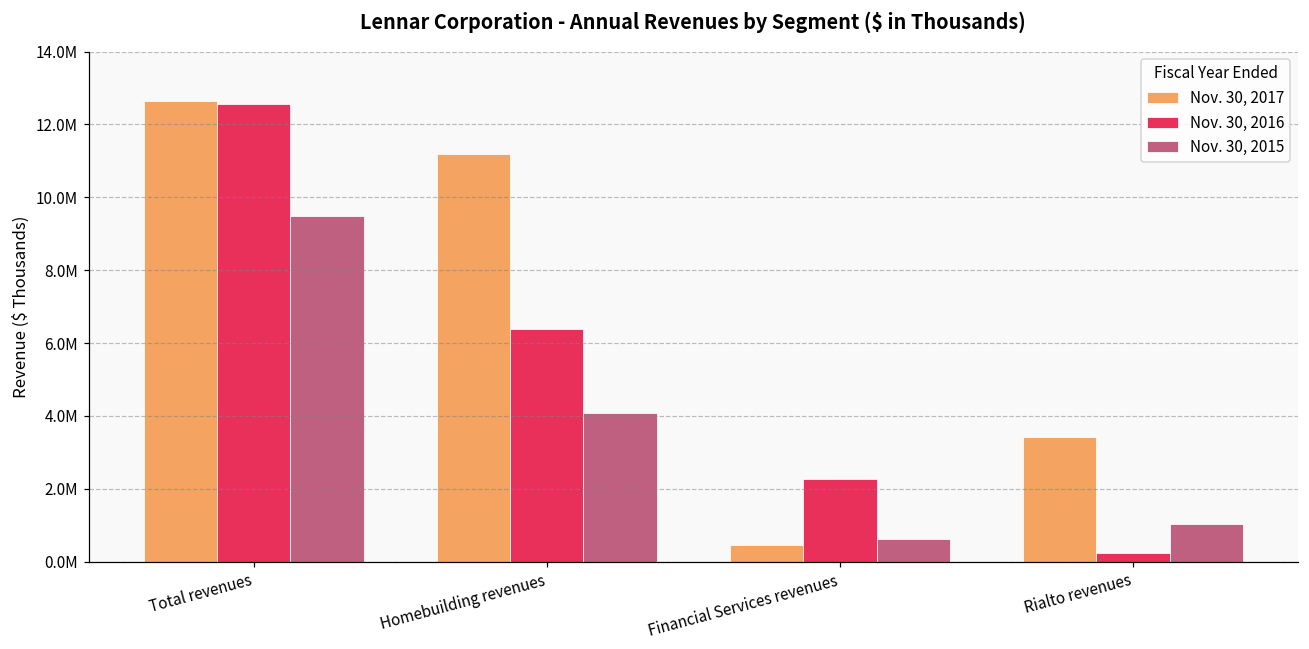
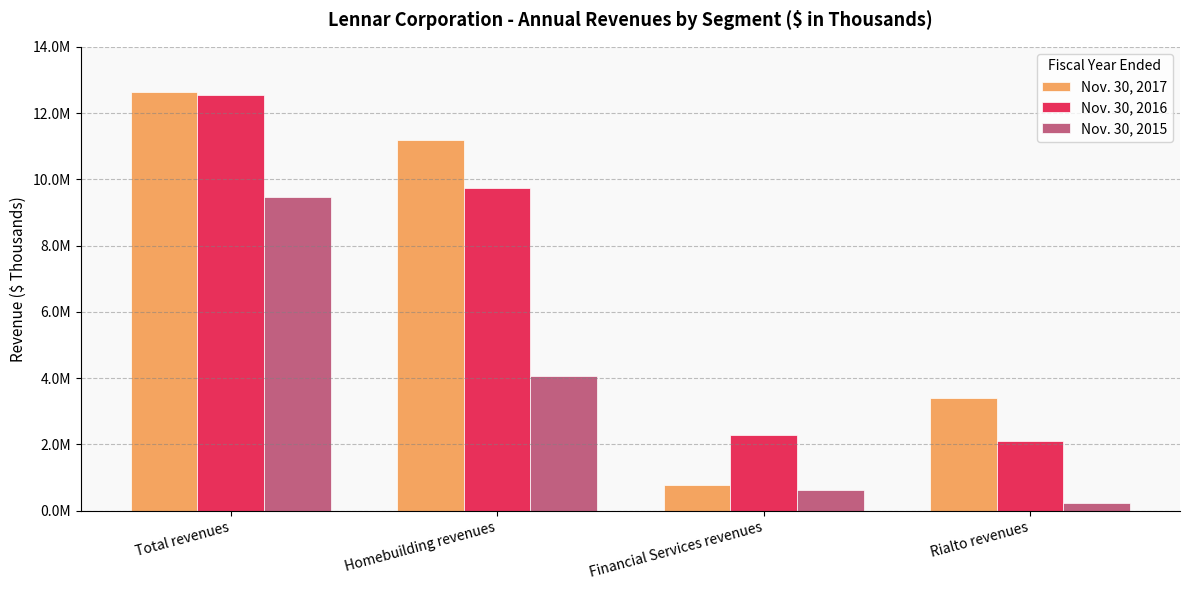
Nov. 30, 2016, Homebuilding revenues: 6400000 -> 9700000
Nov. 30, 2017, Financial Services revenues: 500000 -> 800000
Nov. 30, 2016, Rialto revenues: 200000 -> 2100000
Nov. 30, 2015, Rialto revenues: 1000000 -> 200000
